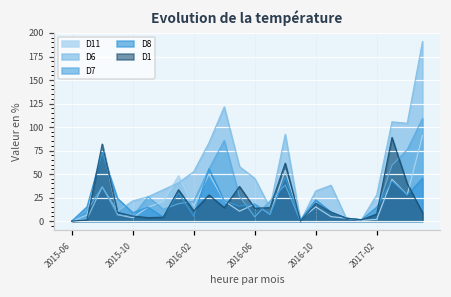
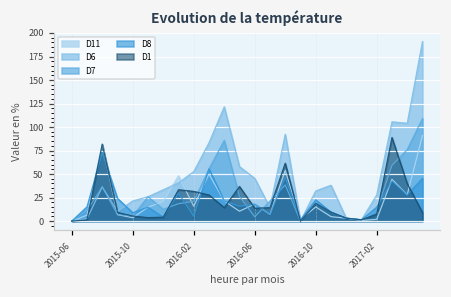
D1, 2016-02: 10 -> 30
